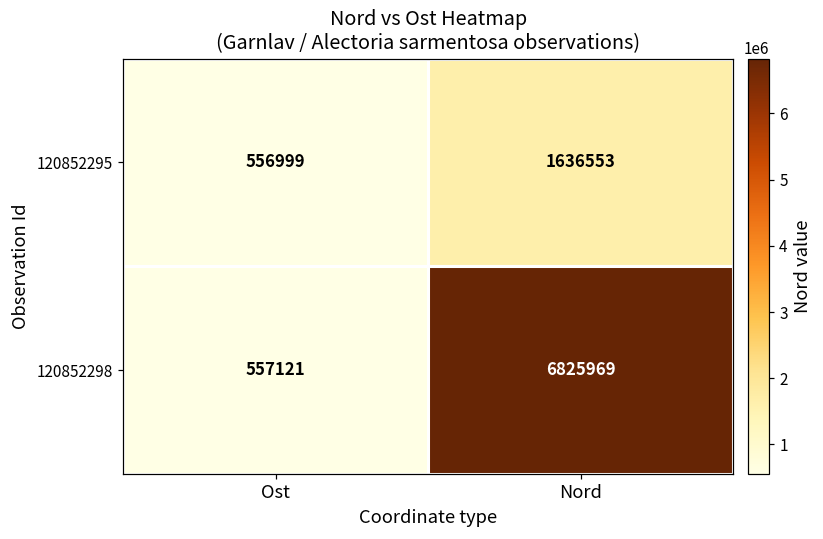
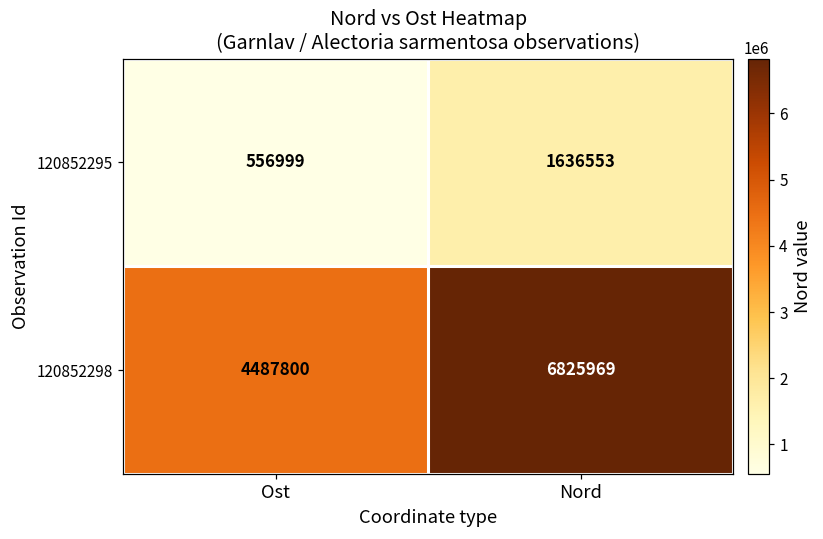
120852298, Ost: 557121 -> 4487800
